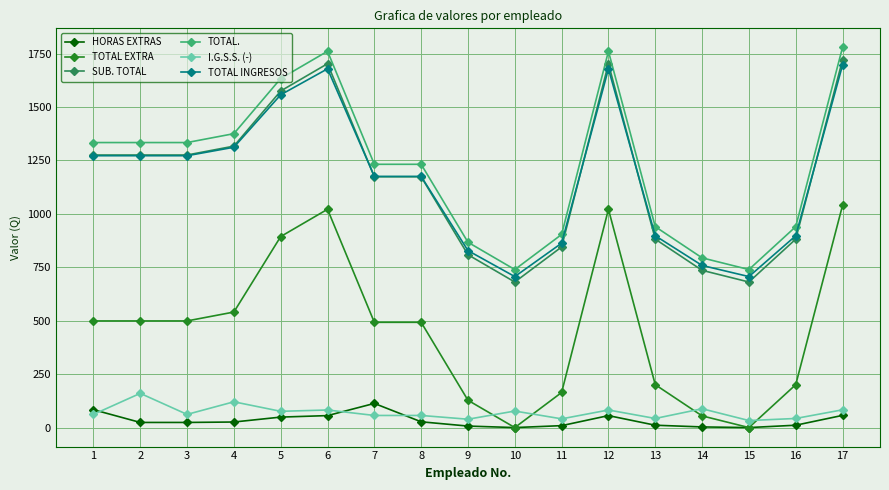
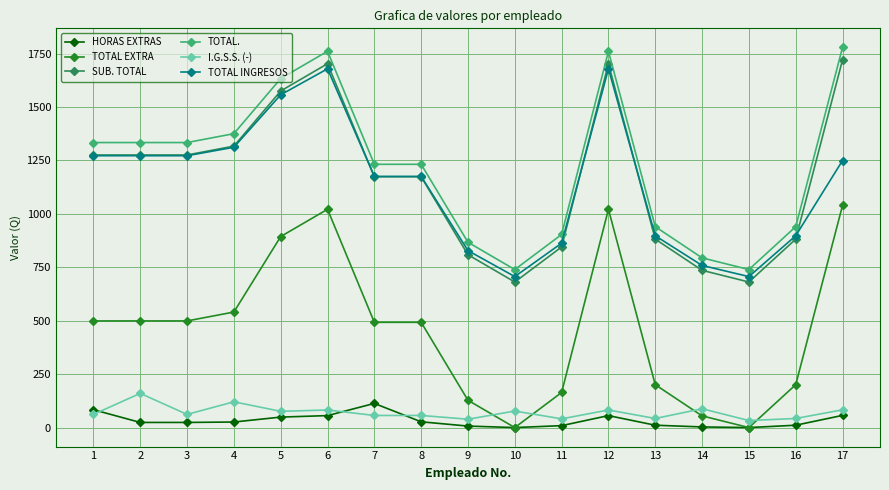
TOTAL INGRESOS, 17: 1700 -> 1250
